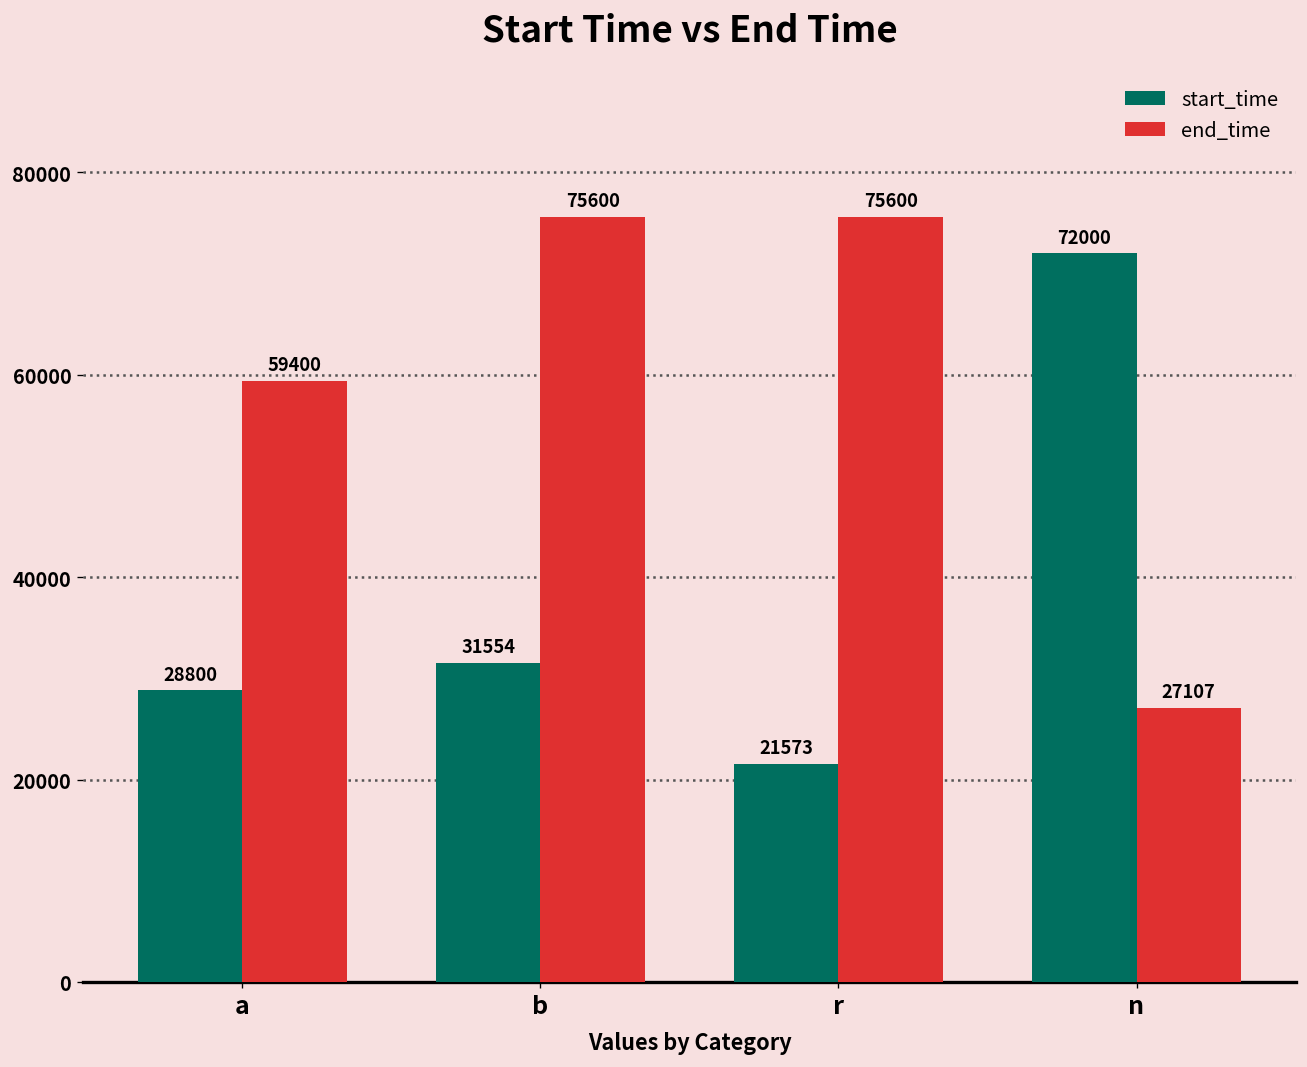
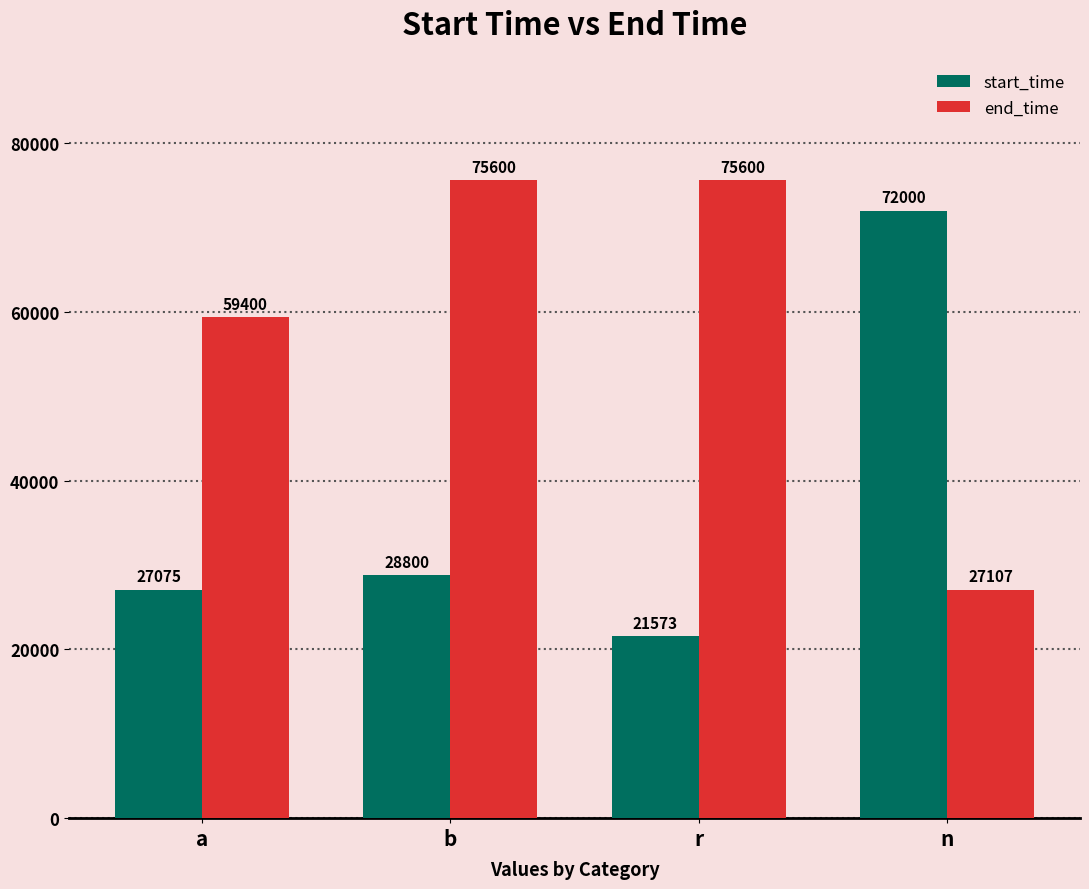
start_time, a: 28800 -> 27075
start_time, b: 31554 -> 28800
